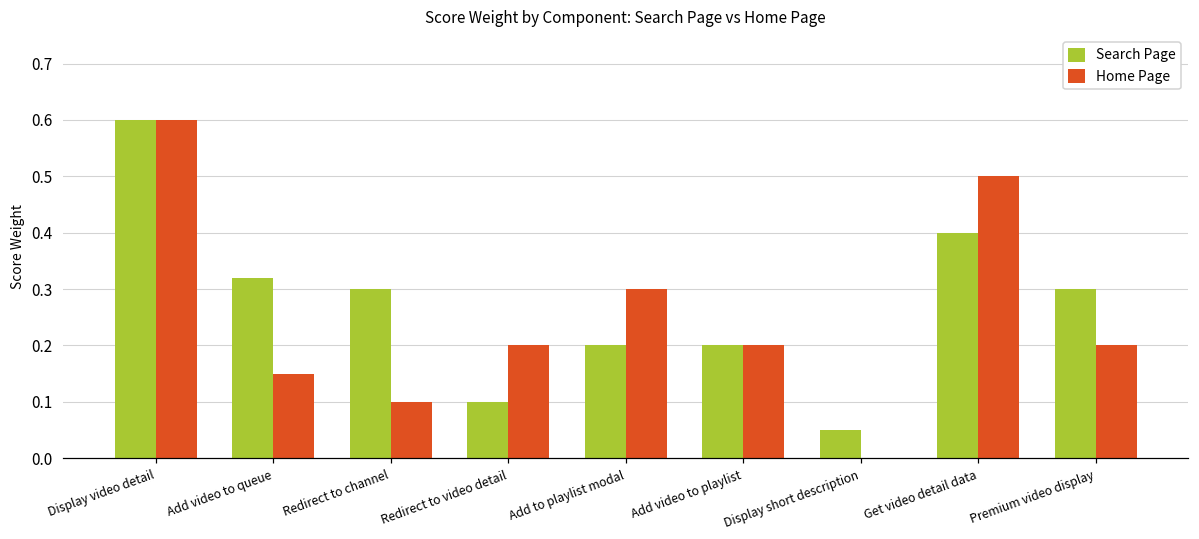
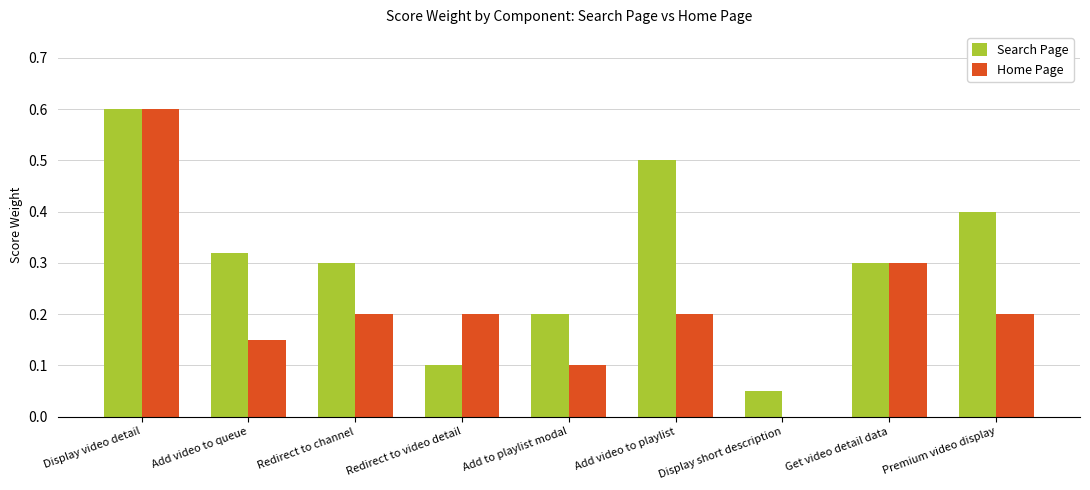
Home Page, Redirect to channel: 0.1 -> 0.2
Home Page, Add to playlist modal: 0.3 -> 0.1
Search Page, Add video to playlist: 0.2 -> 0.5
Search Page, Get video detail data: 0.4 -> 0.3
Home Page, Get video detail data: 0.5 -> 0.3
Search Page, Premium video display: 0.3 -> 0.4
